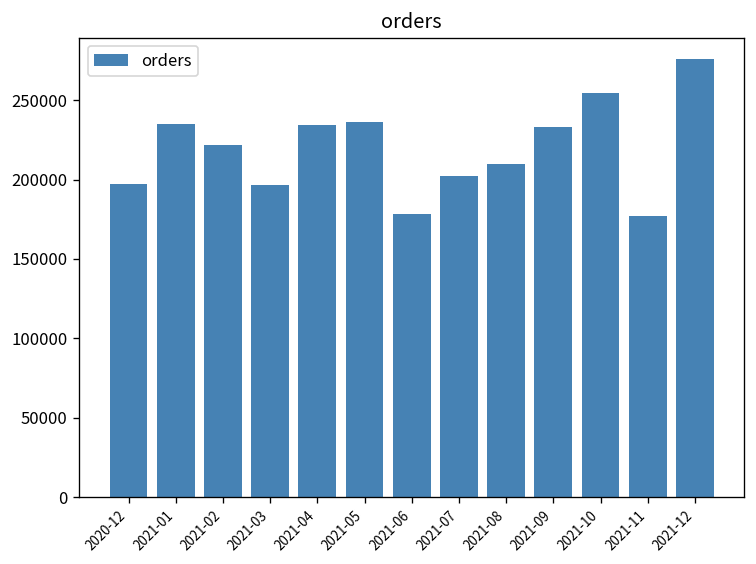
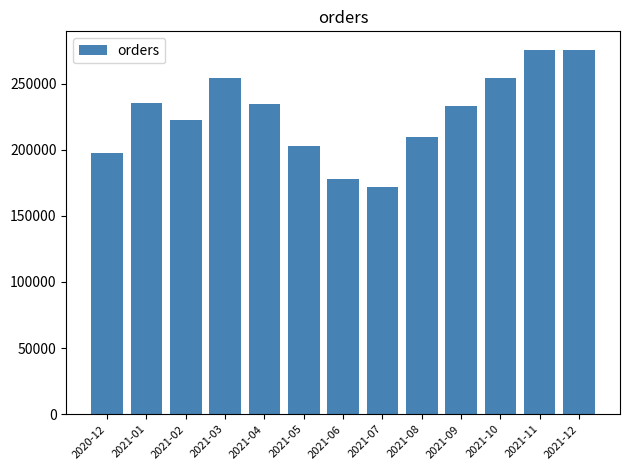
2021-03: 197000 -> 254000
2021-05: 236000 -> 202000
2021-07: 203000 -> 172000
2021-11: 177000 -> 275000
